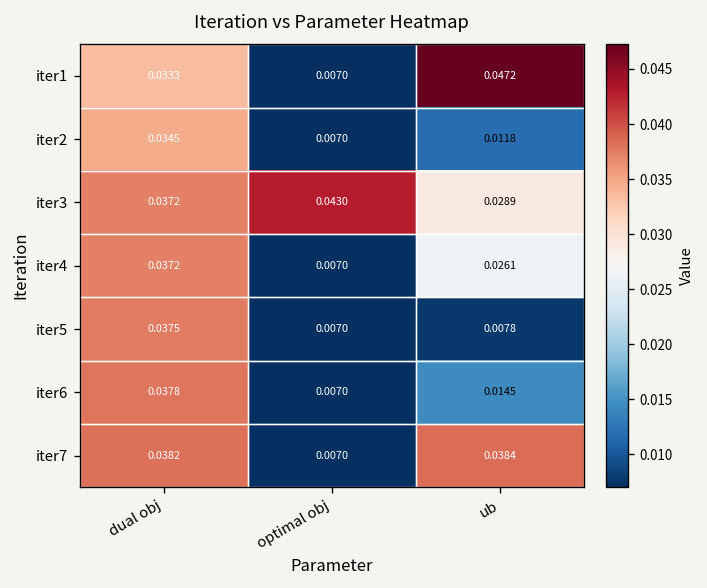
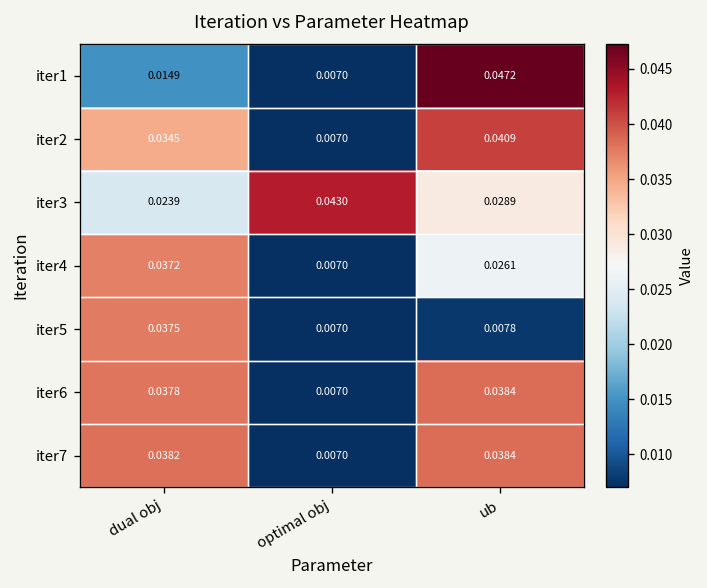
iter1, dual obj: 0.0333 -> 0.0149
iter2, ub: 0.0118 -> 0.0409
iter3, dual obj: 0.0372 -> 0.0239
iter6, ub: 0.0145 -> 0.0384
